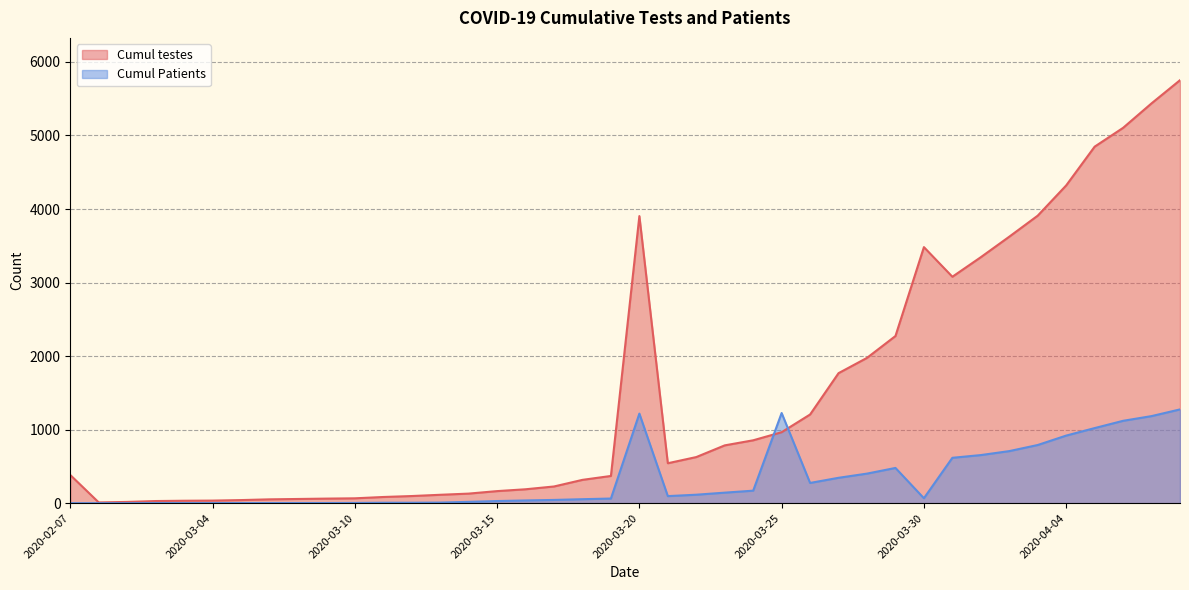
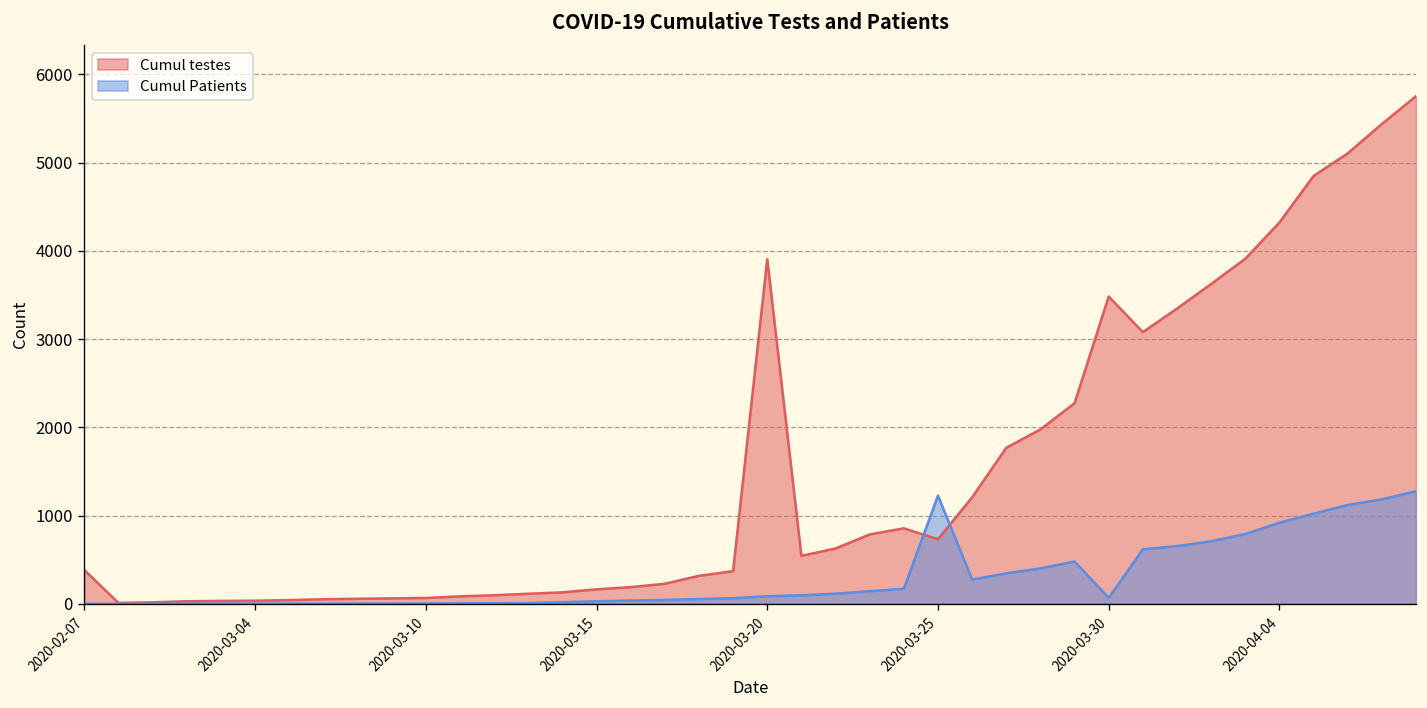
Cumul Patients, 2020-03-20: 1200 -> 100
Cumul testes, 2020-03-25: 1000 -> 700
